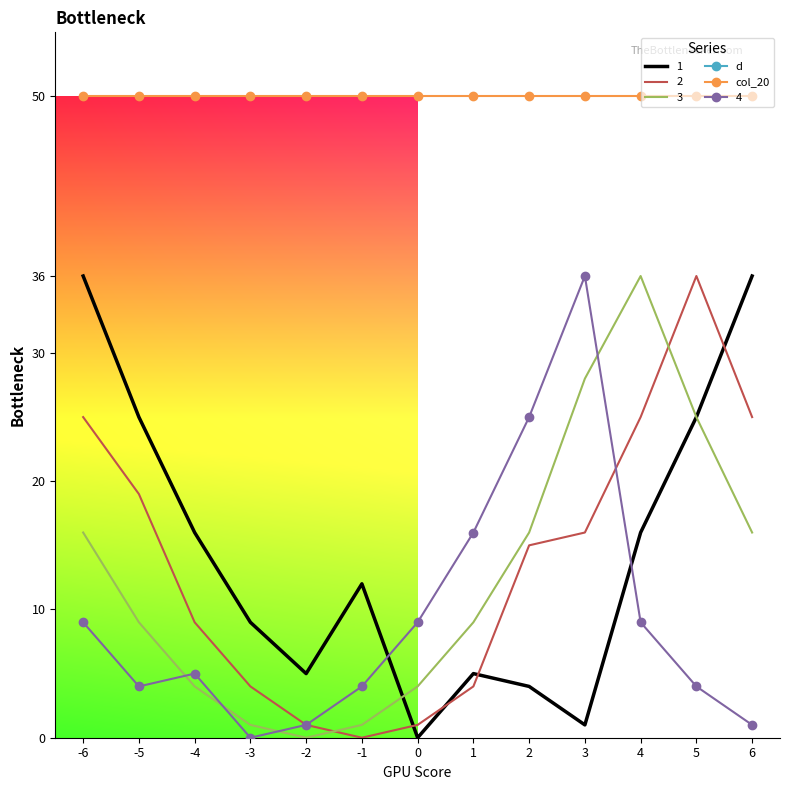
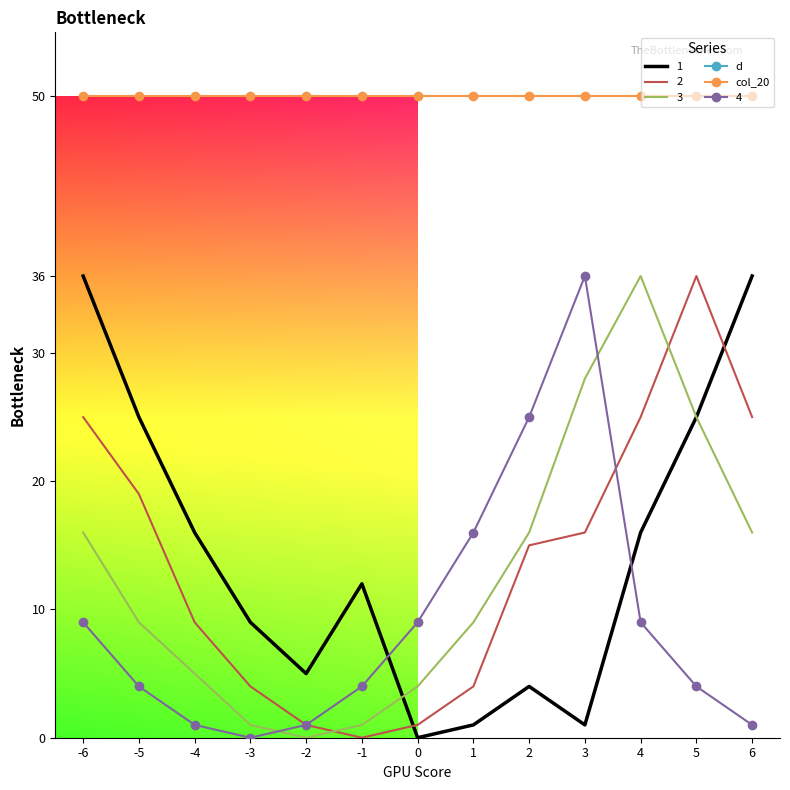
3, -4: 4 -> 5
4, -4: 5 -> 1
1, 1: 5 -> 1
